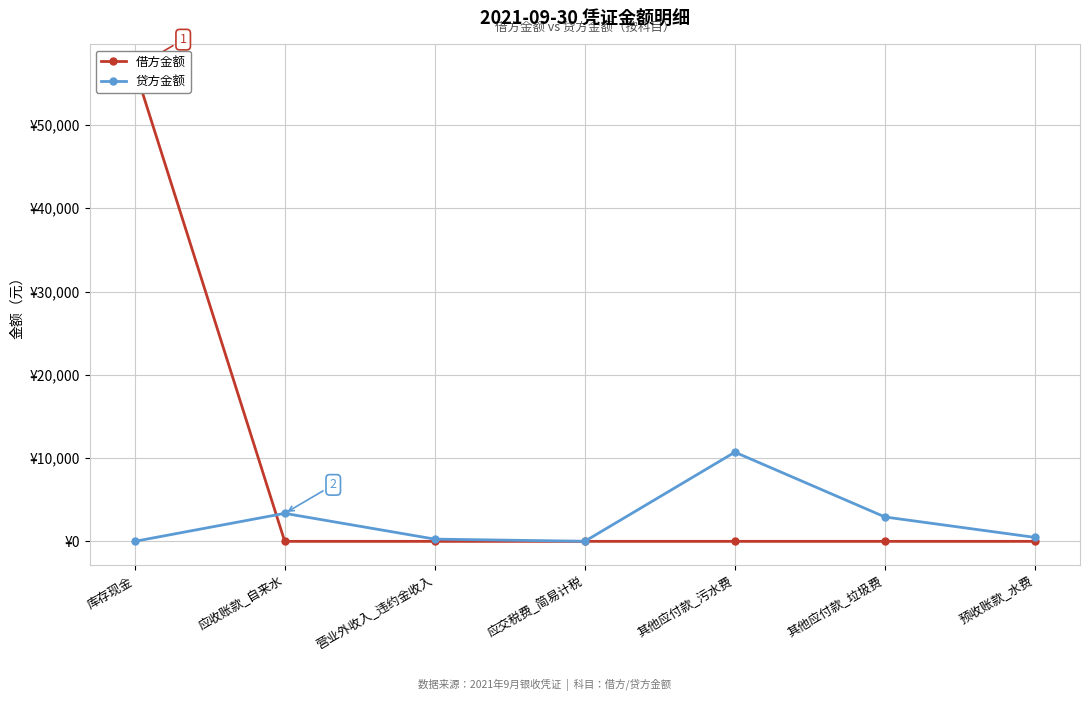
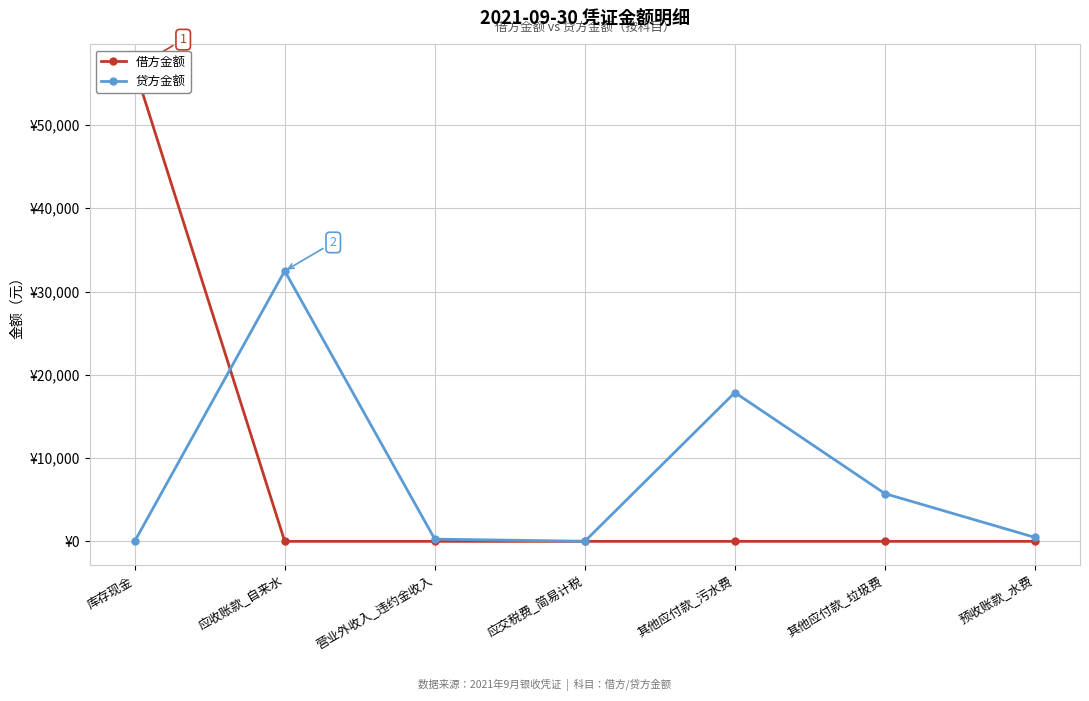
贷方金额, 应收账款_自来水: ¥3,000 -> ¥32,000
贷方金额, 其他应付款_污水费: ¥11,000 -> ¥18,000
贷方金额, 其他应付款_垃圾费: ¥3,000 -> ¥6,000
